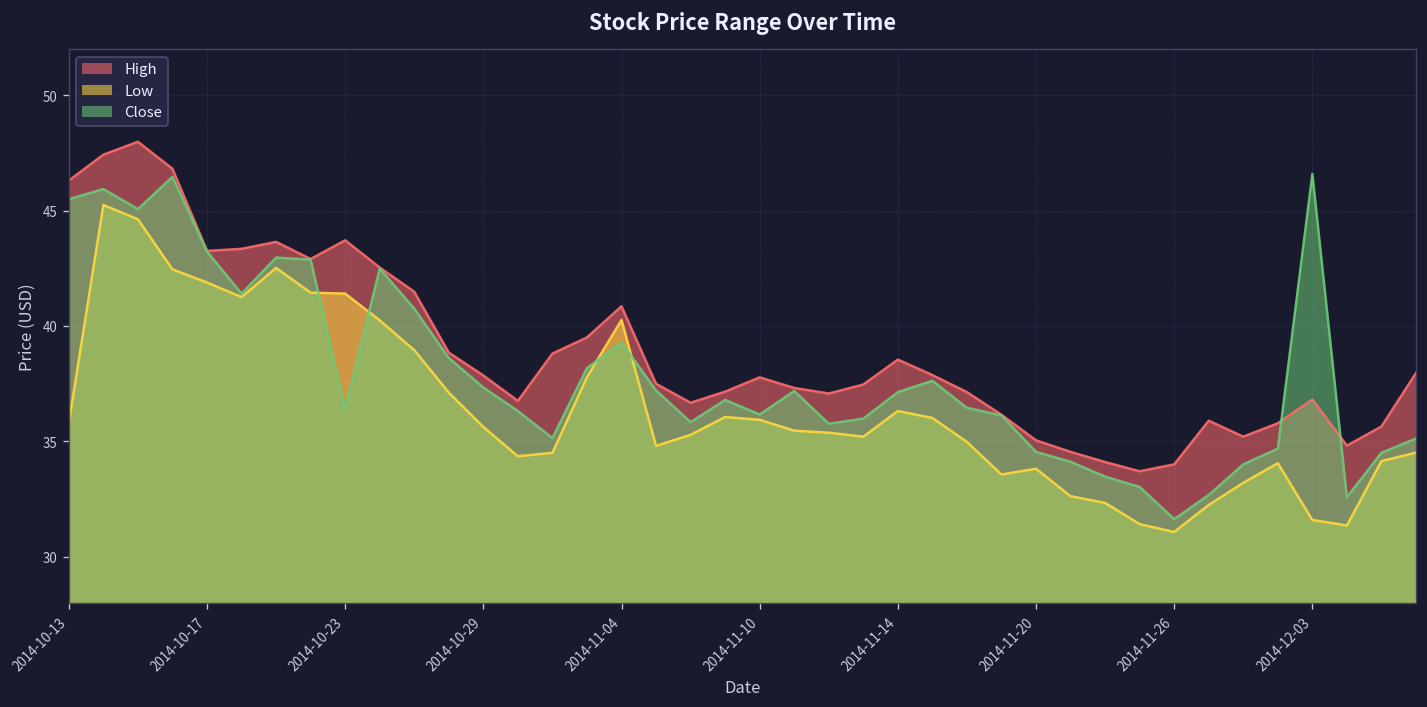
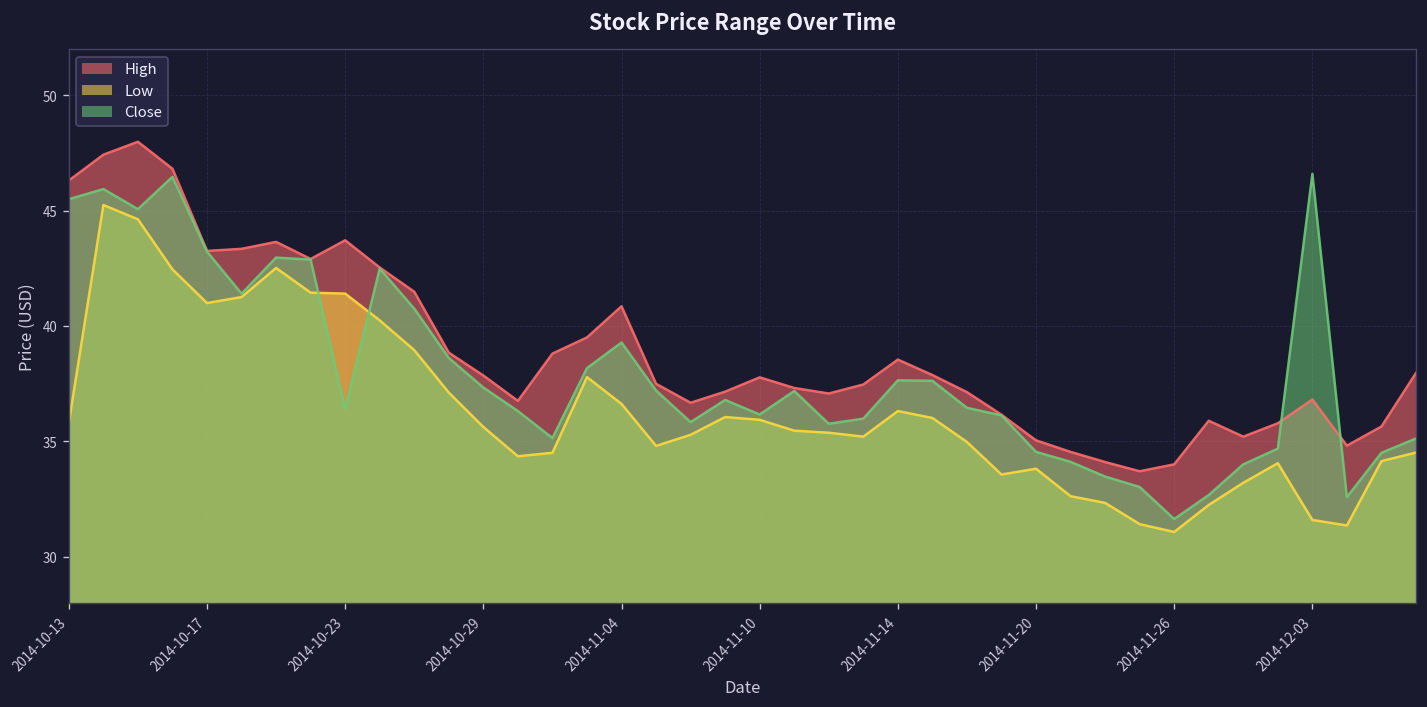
Low, 2014-10-17: 41.9 -> 41.0
Low, 2014-11-04: 40.3 -> 36.6
Close, 2014-11-14: 37.1 -> 37.6
